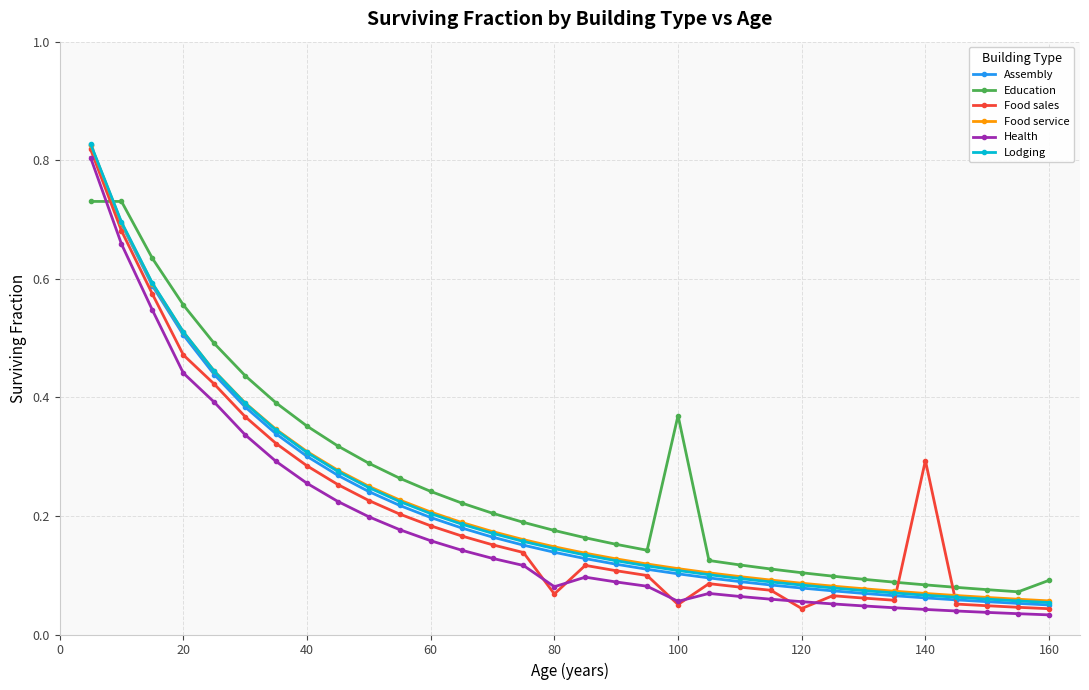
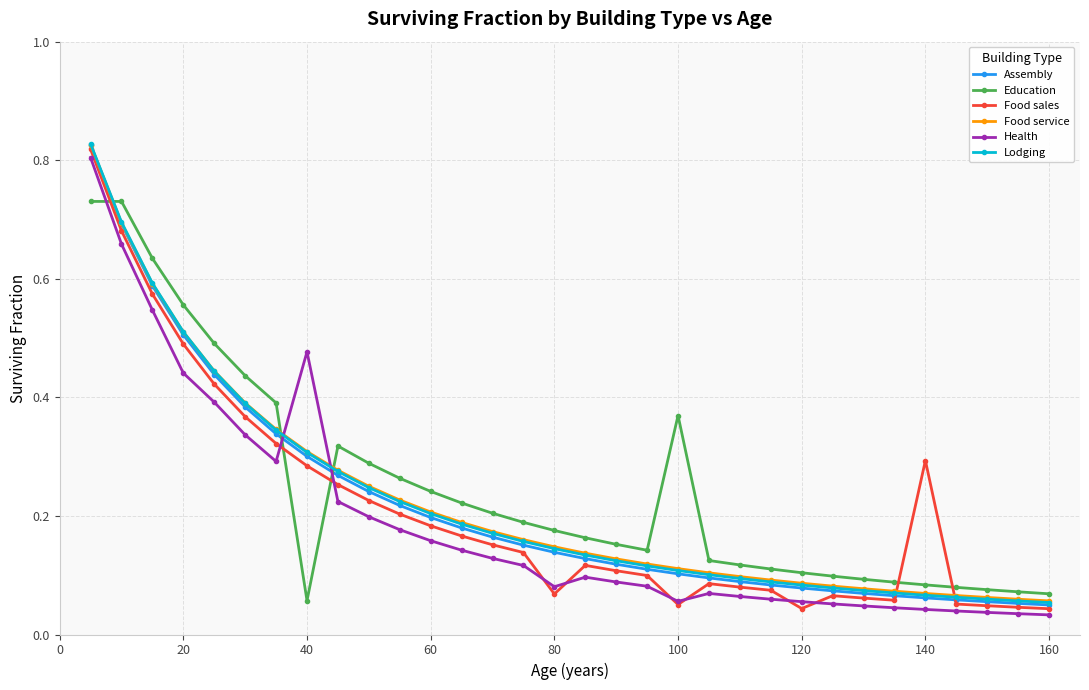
Food sales, 20: 0.47 -> 0.49
Education, 40: 0.35 -> 0.06
Health, 40: 0.26 -> 0.48
Education, 160: 0.09 -> 0.07
